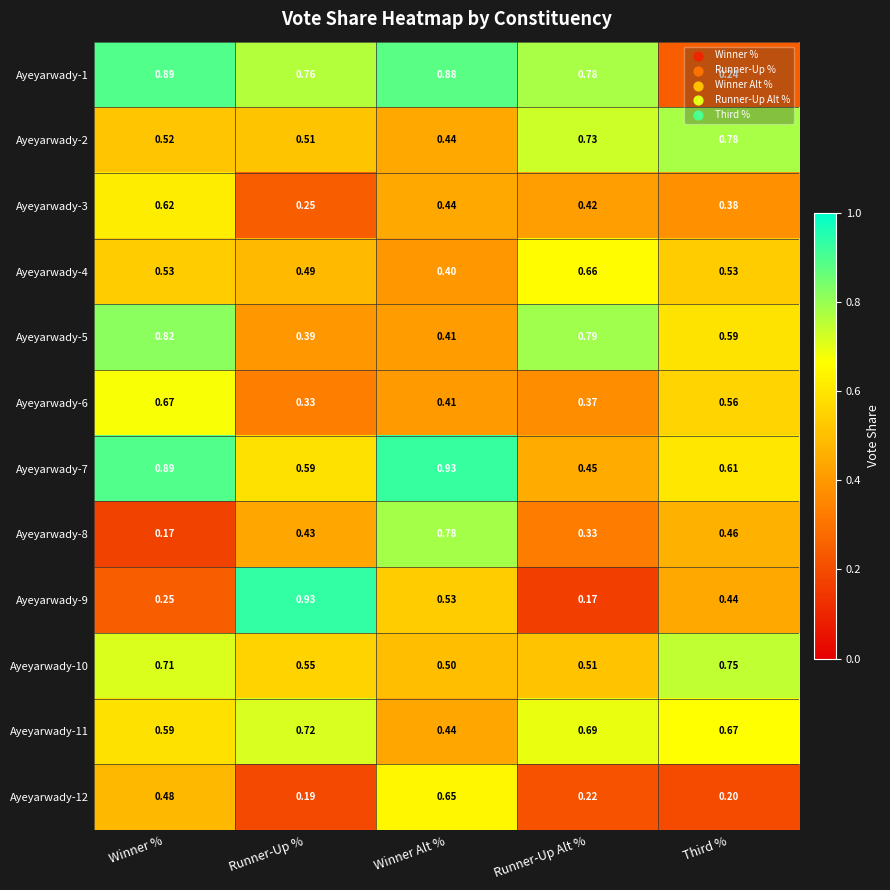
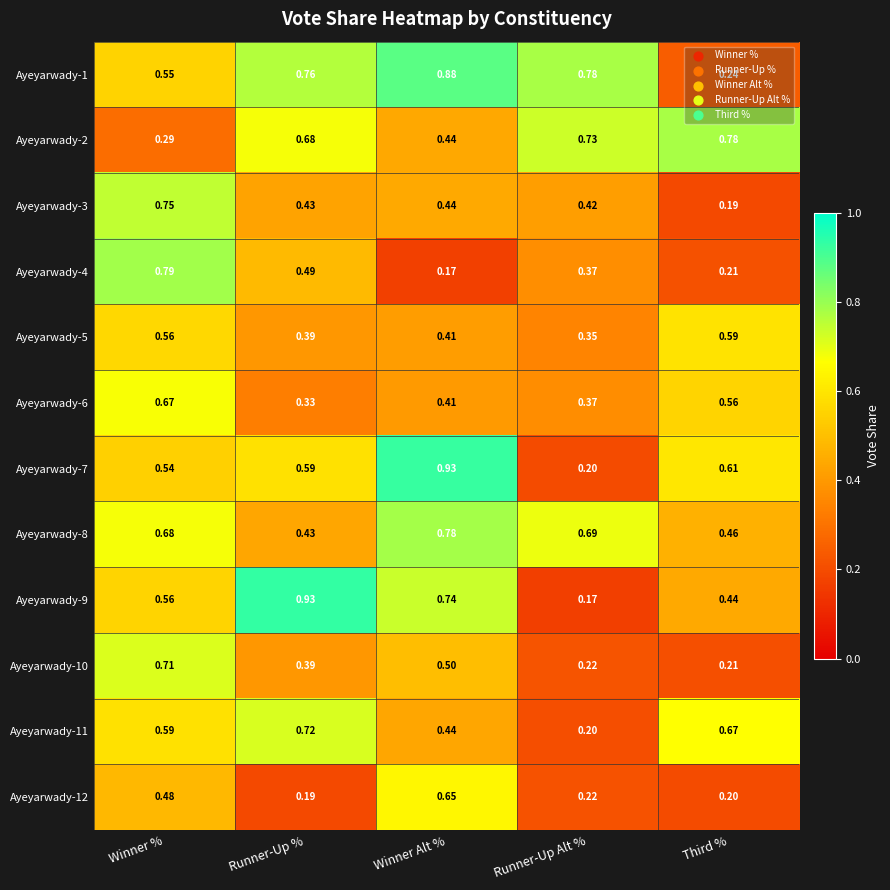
Ayeyarwady-1, Winner %: 0.89 -> 0.55
Ayeyarwady-2, Winner %: 0.52 -> 0.29
Ayeyarwady-2, Runner-Up %: 0.51 -> 0.68
Ayeyarwady-3, Winner %: 0.62 -> 0.75
Ayeyarwady-3, Runner-Up %: 0.25 -> 0.43
Ayeyarwady-3, Third %: 0.38 -> 0.19
Ayeyarwady-4, Winner %: 0.53 -> 0.79
Ayeyarwady-4, Winner Alt %: 0.40 -> 0.17
Ayeyarwady-4, Runner-Up Alt %: 0.66 -> 0.37
Ayeyarwady-4, Third %: 0.53 -> 0.21
Ayeyarwady-5, Winner %: 0.82 -> 0.56
Ayeyarwady-5, Runner-Up Alt %: 0.79 -> 0.35
Ayeyarwady-7, Winner %: 0.89 -> 0.54
Ayeyarwady-7, Runner-Up Alt %: 0.45 -> 0.20
Ayeyarwady-8, Winner %: 0.17 -> 0.68
Ayeyarwady-8, Runner-Up Alt %: 0.33 -> 0.69
Ayeyarwady-9, Winner %: 0.25 -> 0.56
Ayeyarwady-9, Winner Alt %: 0.53 -> 0.74
Ayeyarwady-10, Runner-Up %: 0.55 -> 0.39
Ayeyarwady-10, Runner-Up Alt %: 0.51 -> 0.22
Ayeyarwady-10, Third %: 0.75 -> 0.21
Ayeyarwady-11, Runner-Up Alt %: 0.69 -> 0.20
